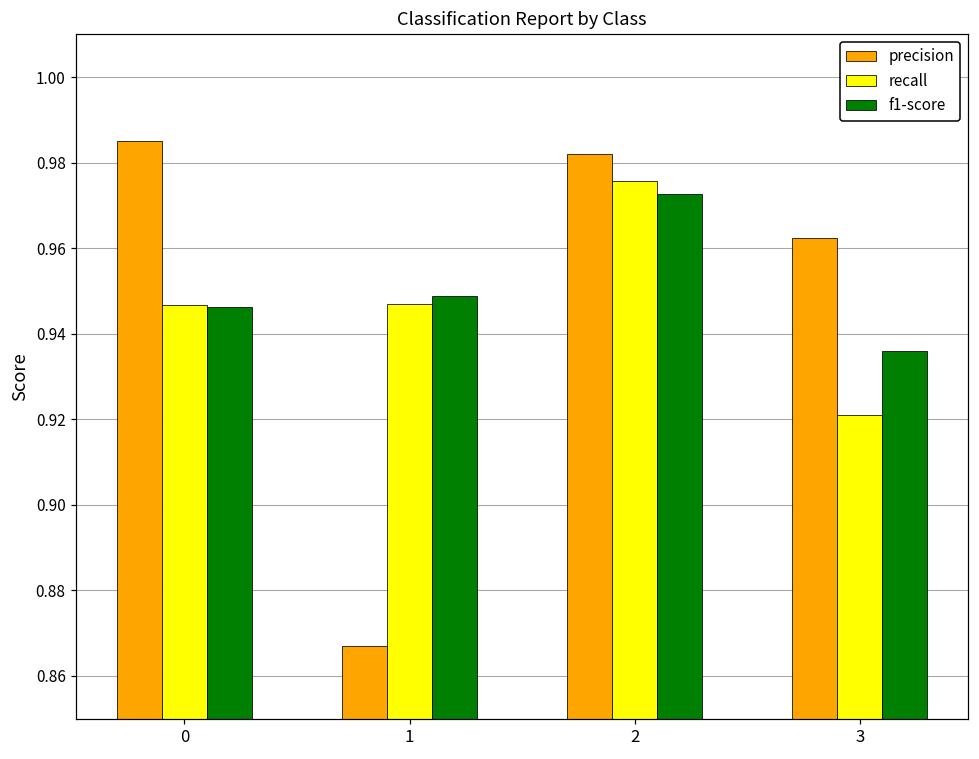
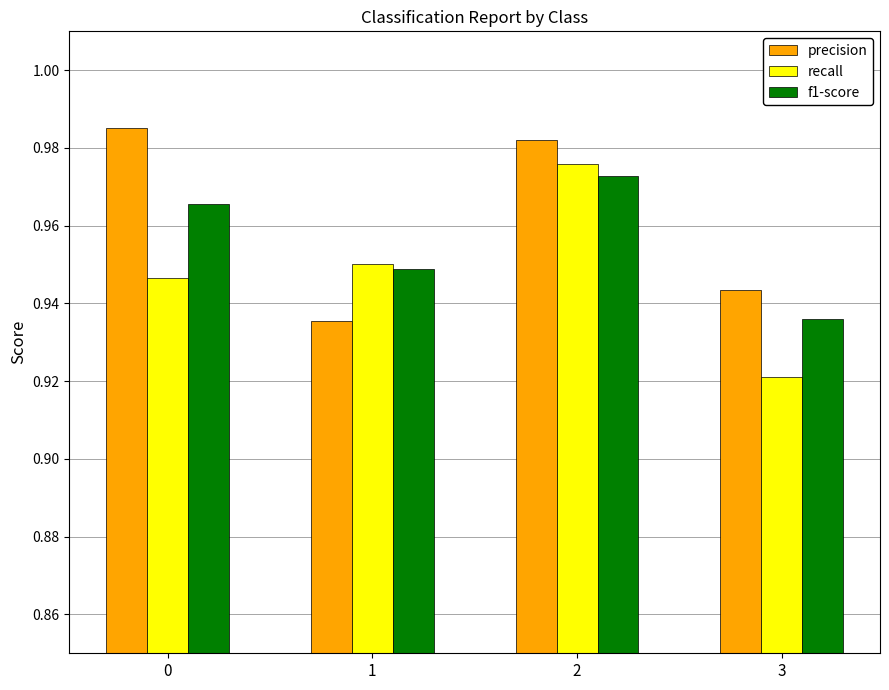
f1-score, 0: 0.946 -> 0.966
precision, 1: 0.867 -> 0.935
recall, 1: 0.947 -> 0.950
precision, 3: 0.962 -> 0.943
